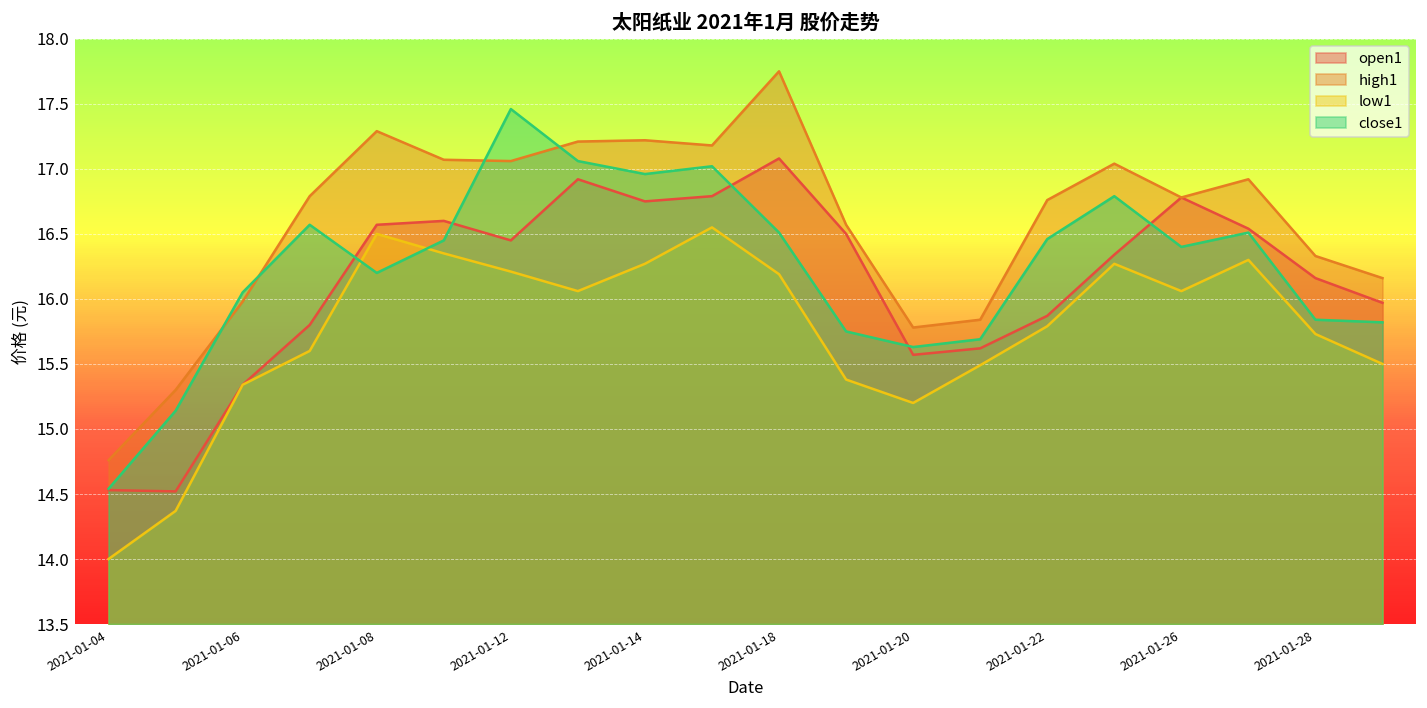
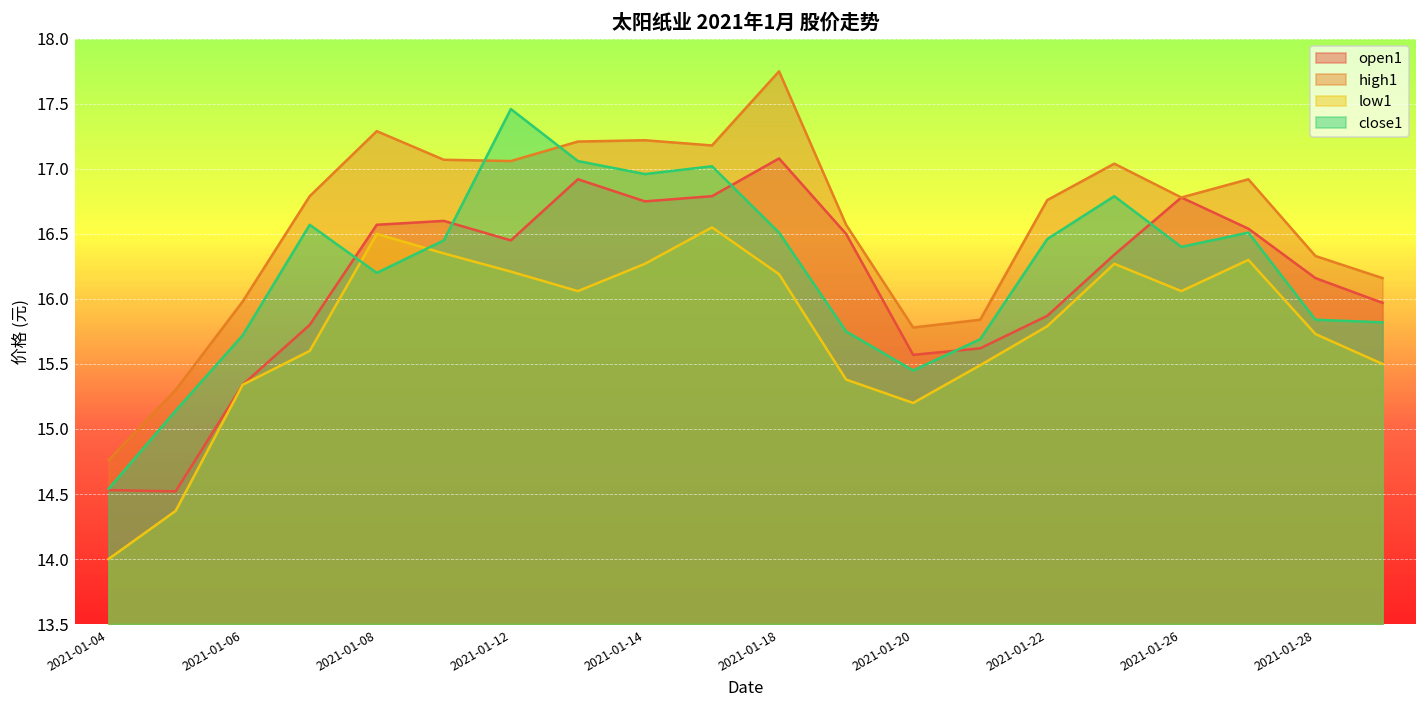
close1, 2021-01-06: 16.05 -> 15.72
close1, 2021-01-20: 15.63 -> 15.45
